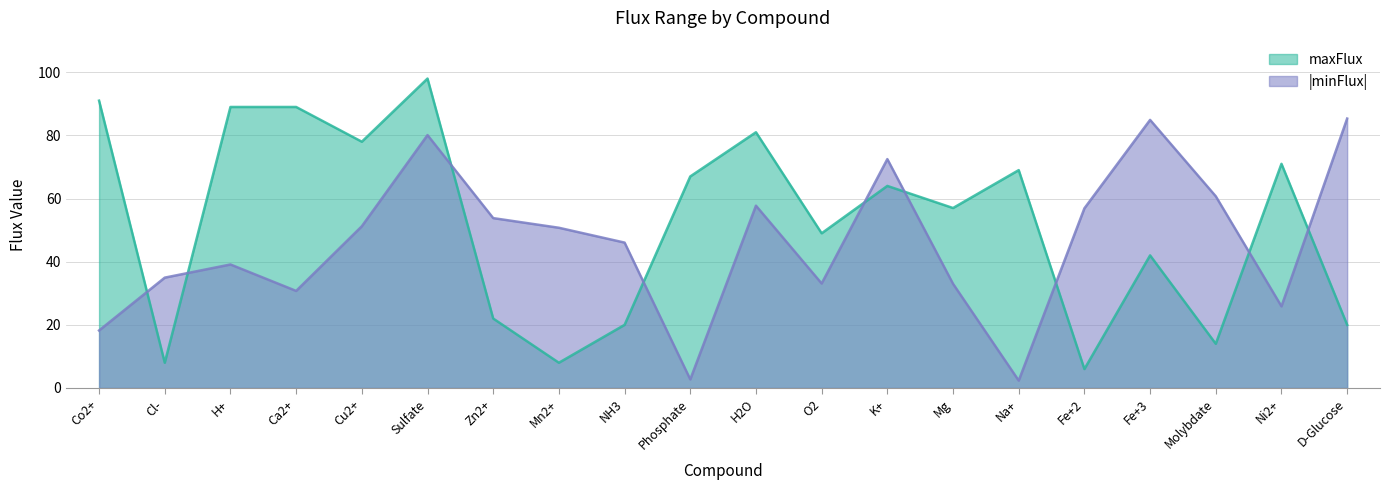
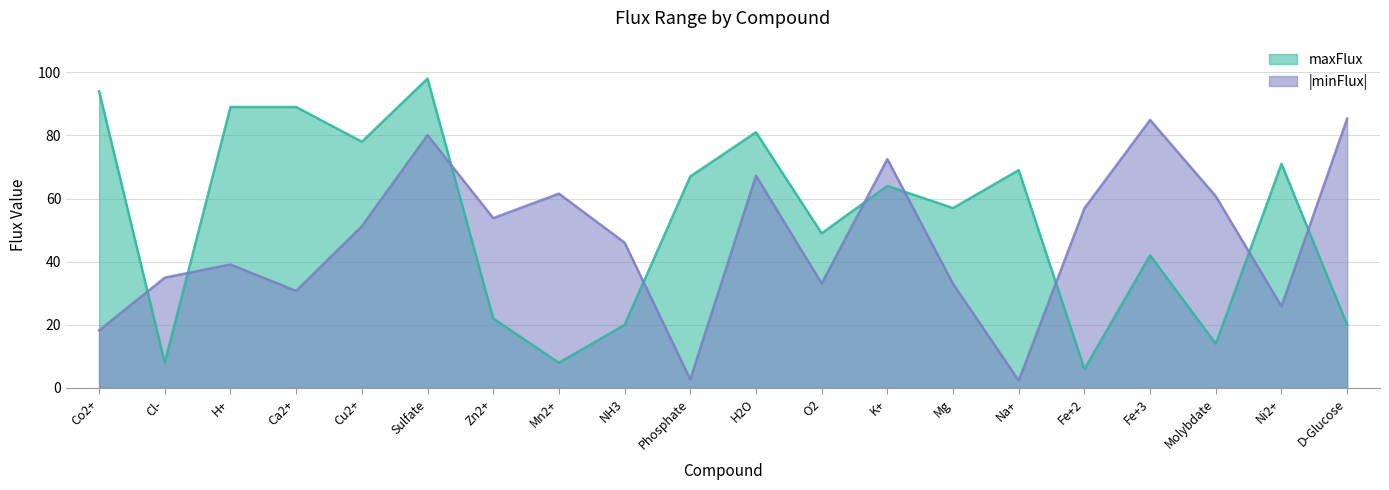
maxFlux, Co2+: 91 -> 94
|minFlux|, Mn2+: 51 -> 62
|minFlux|, H2O: 58 -> 67
